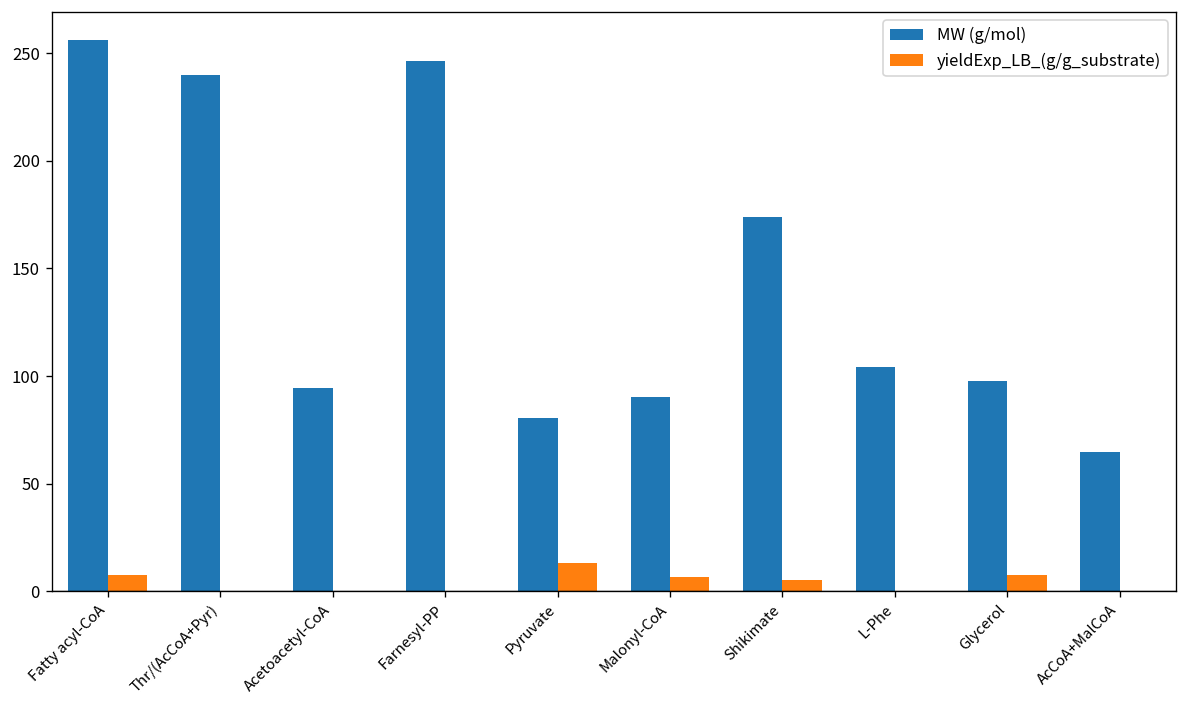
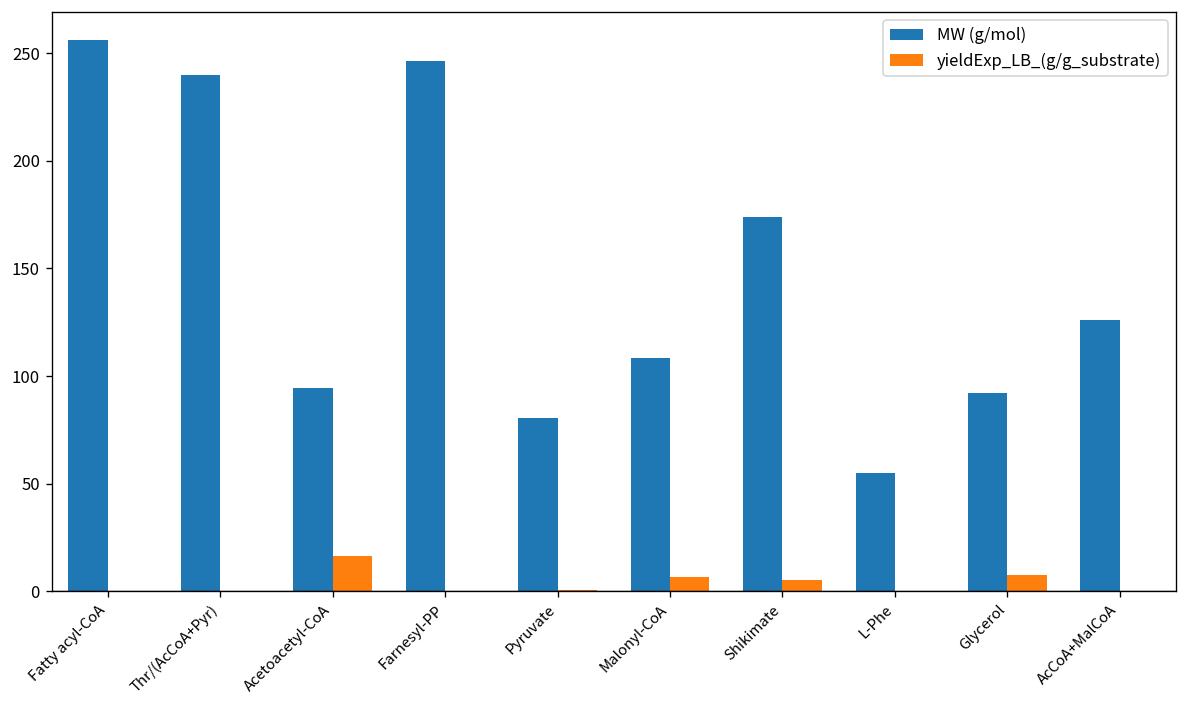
yieldExp_LB_(g/g_substrate), Fatty acyl-CoA: 8 -> 0
yieldExp_LB_(g/g_substrate), Acetoacetyl-CoA: 0 -> 17
yieldExp_LB_(g/g_substrate), Pyruvate: 13 -> 1
MW (g/mol), Malonyl-CoA: 90 -> 109
MW (g/mol), L-Phe: 104 -> 55
MW (g/mol), Glycerol: 98 -> 92
MW (g/mol), AcCoA+MalCoA: 65 -> 126
